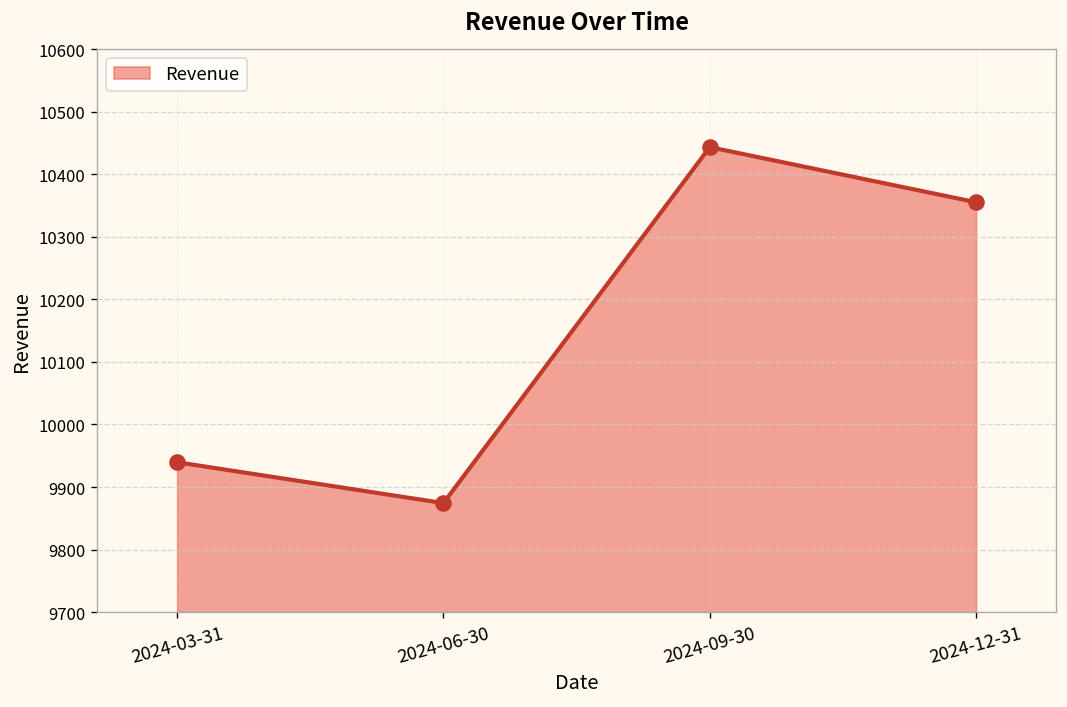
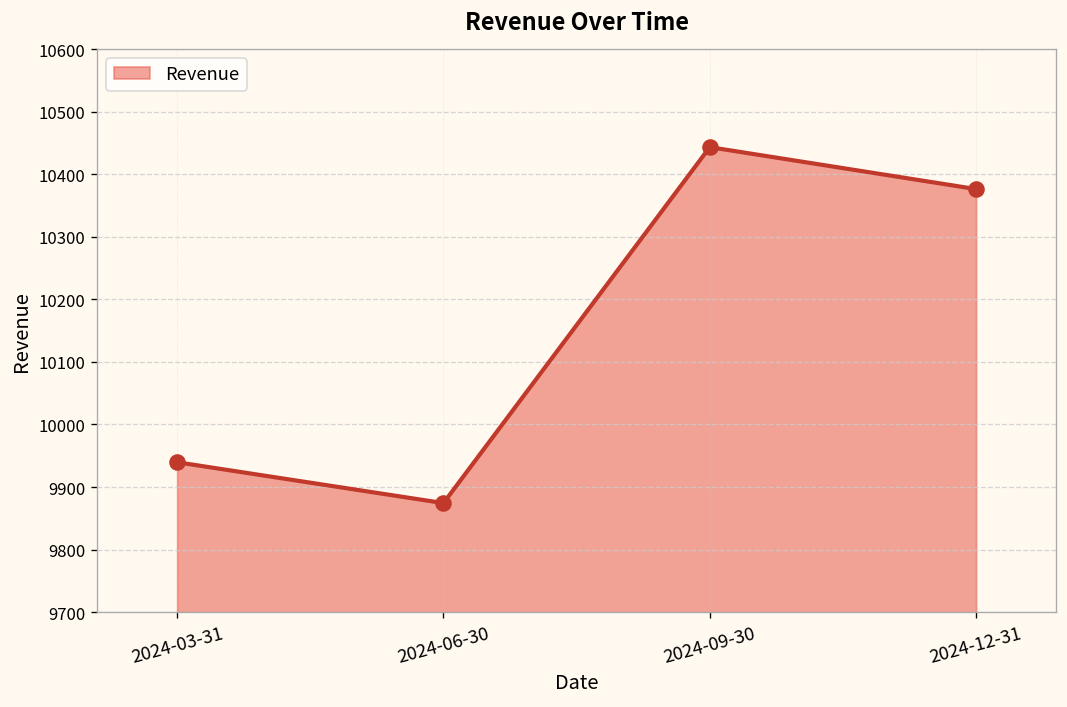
2024-12-31: 10360 -> 10380
